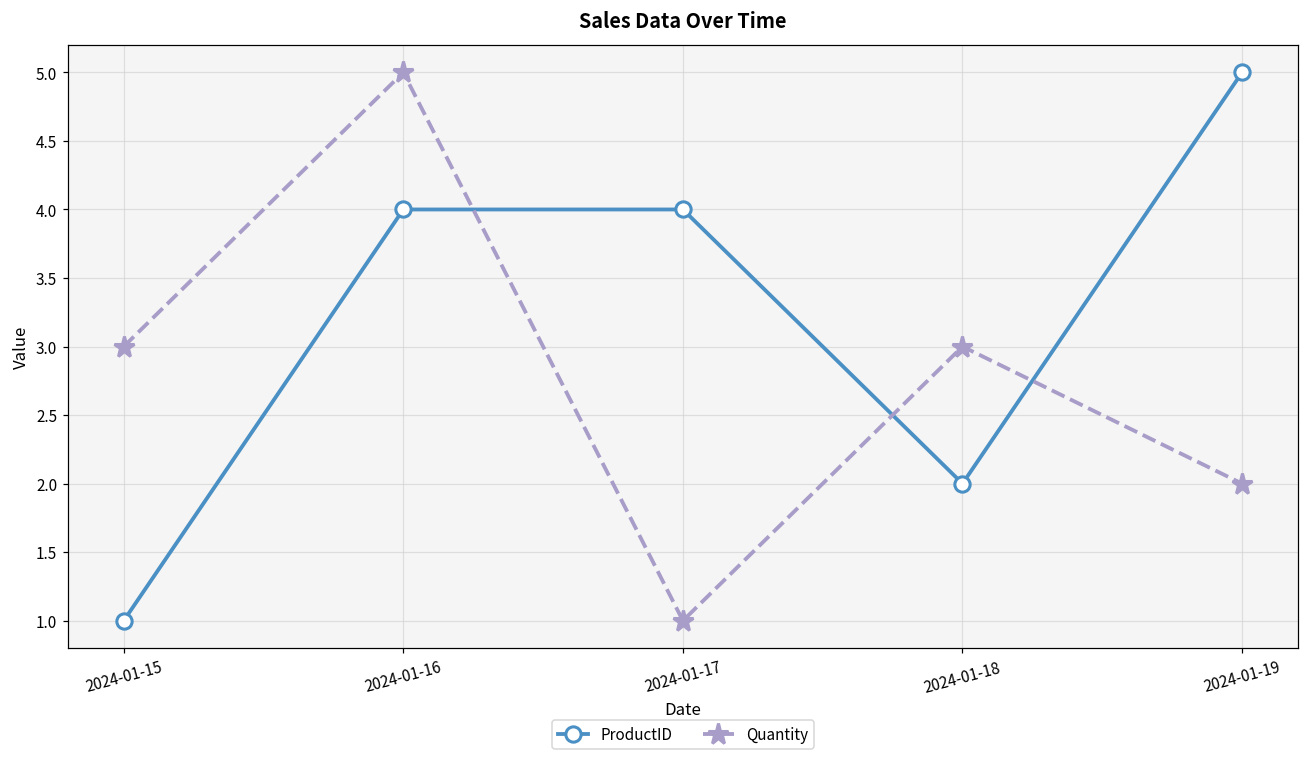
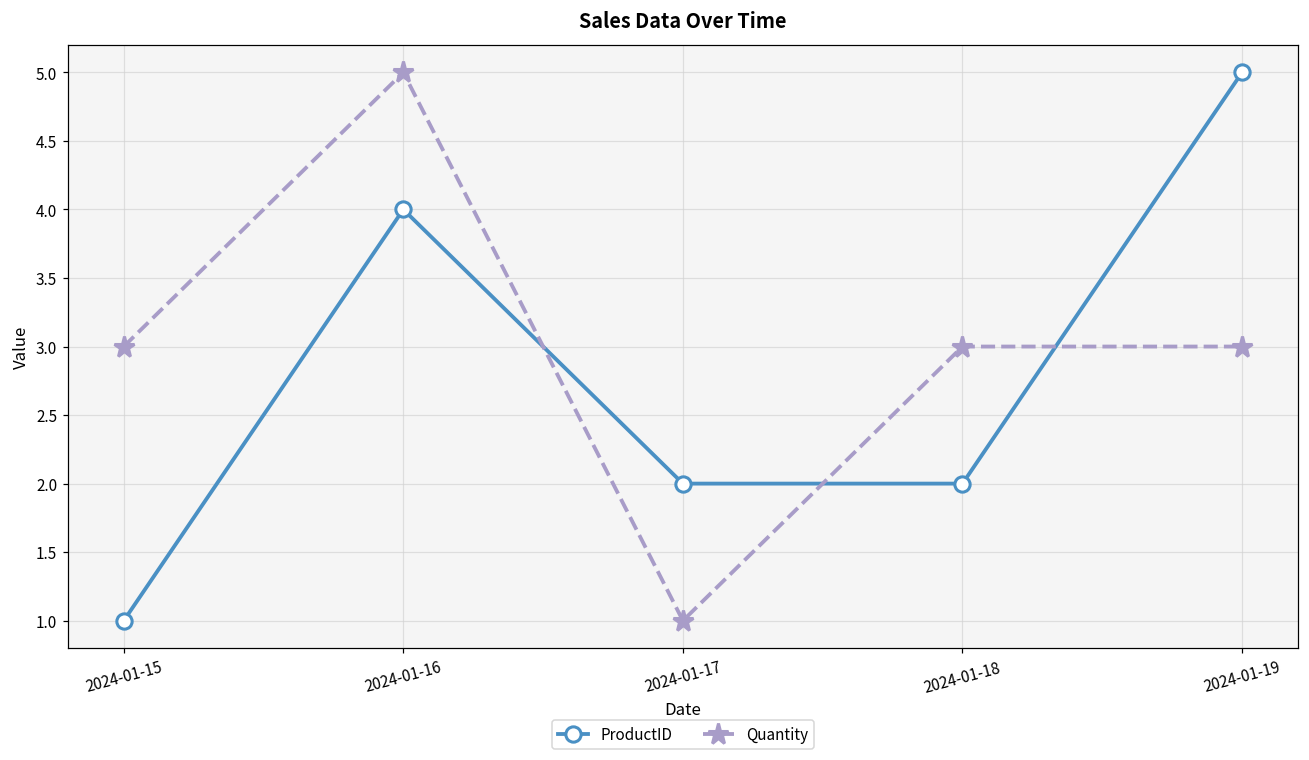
ProductID, 2024-01-17: 4 -> 2
Quantity, 2024-01-19: 2 -> 3
